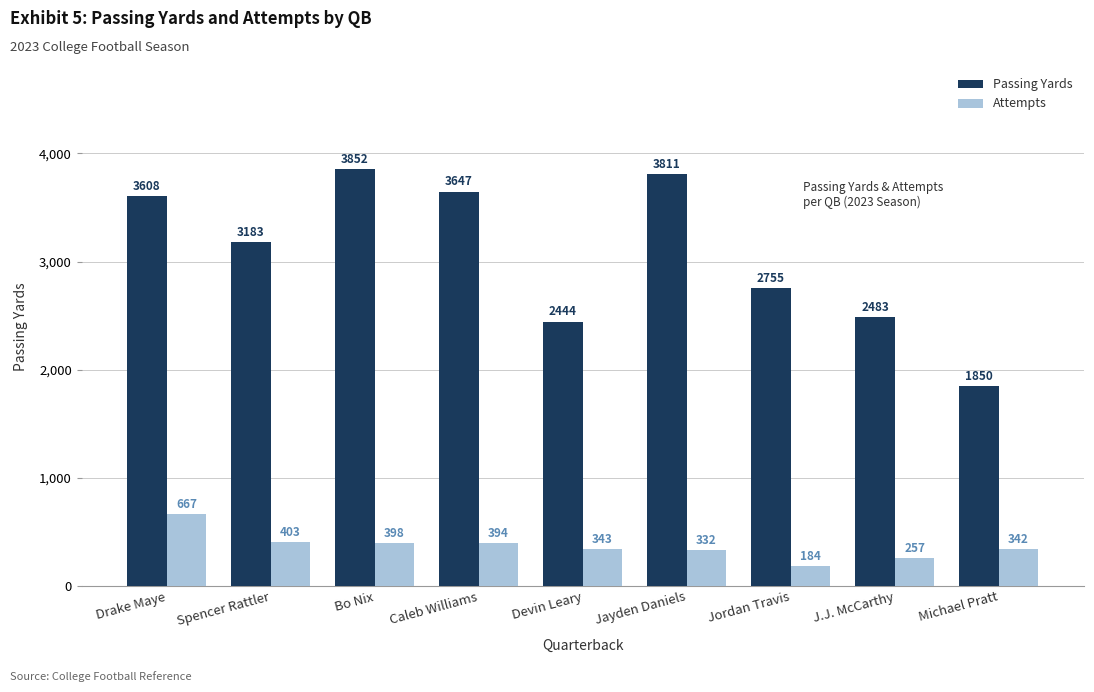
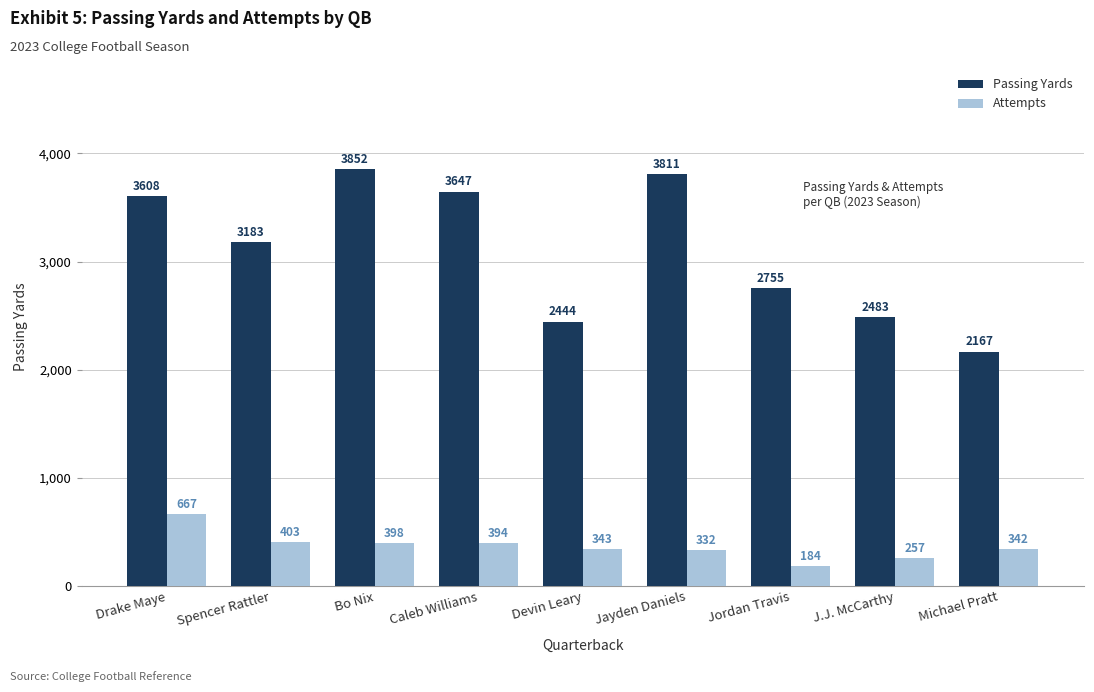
Passing Yards, Michael Pratt: 1850 -> 2167
